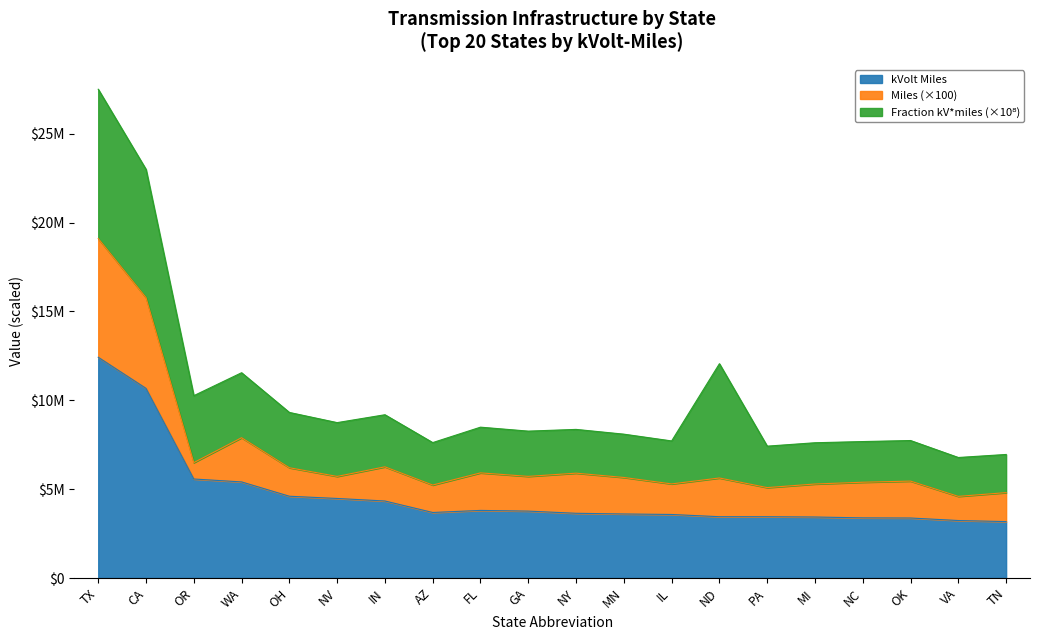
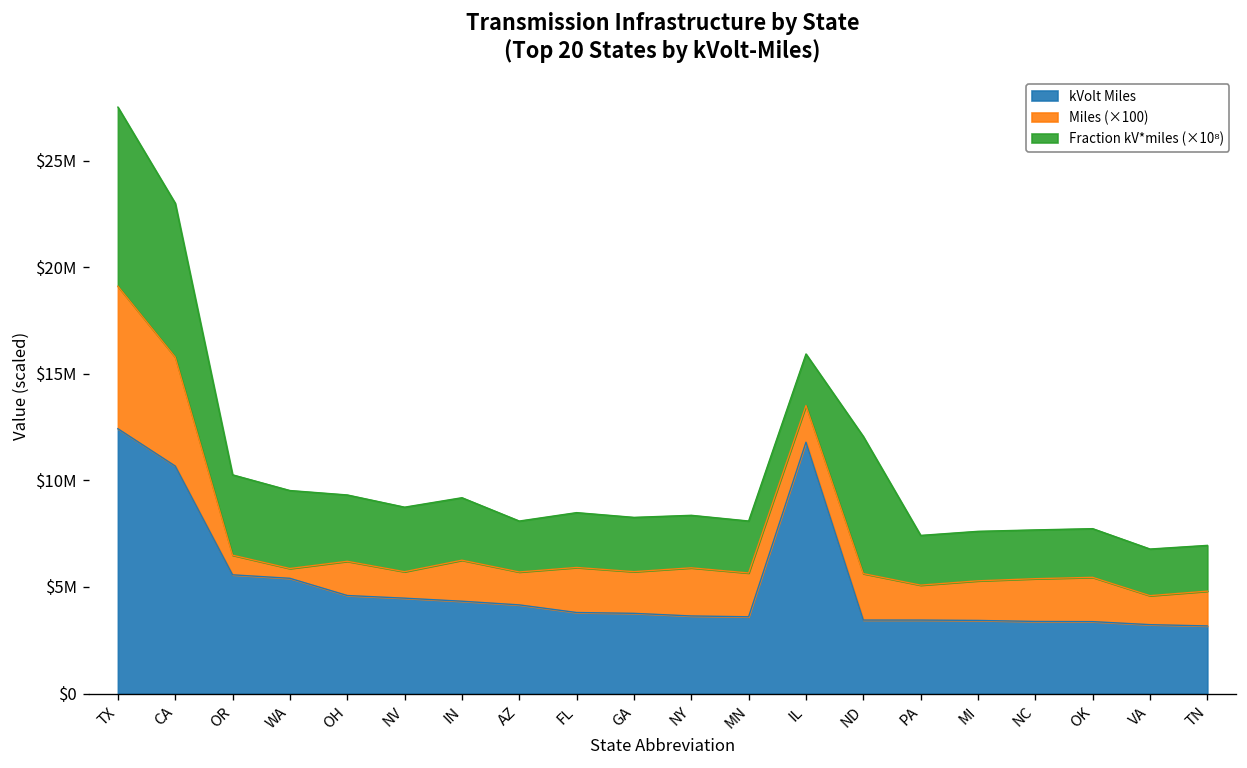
Miles (×100), WA: $2500000 -> $500000
kVolt Miles, AZ: $3700000 -> $4200000
kVolt Miles, IL: $3600000 -> $11800000
